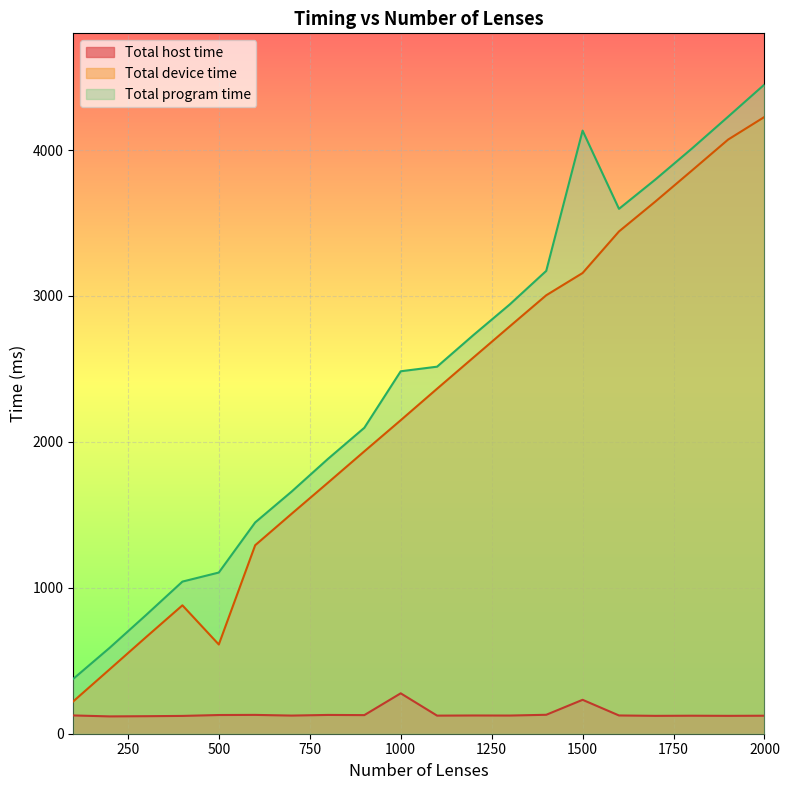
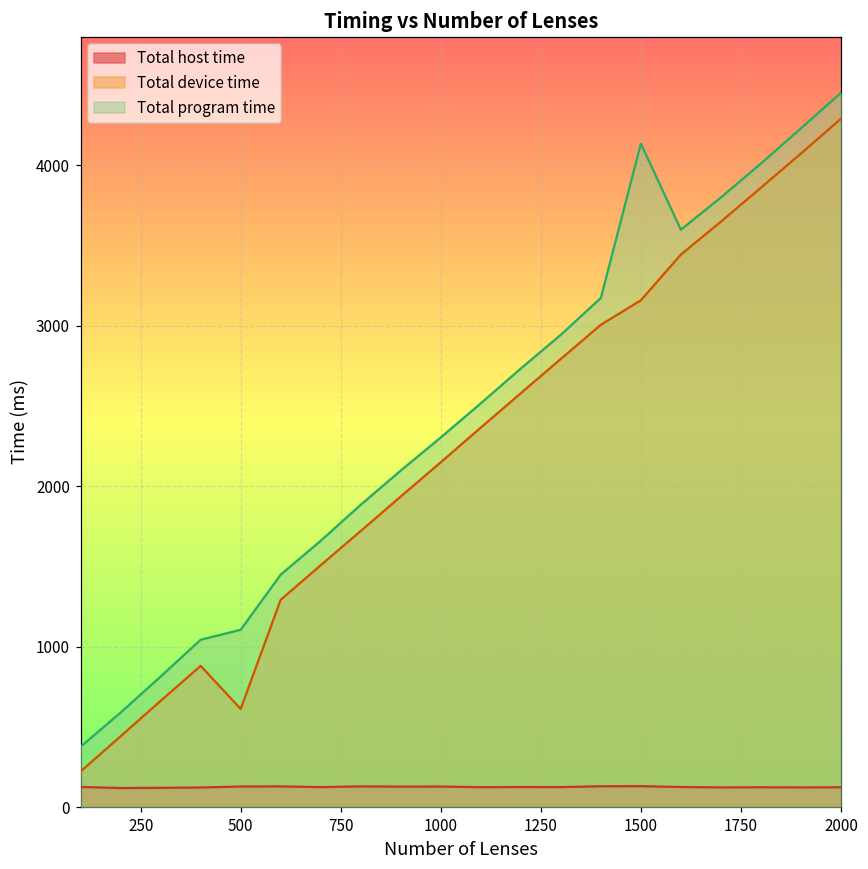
Total host time, 1000: 280 -> 130
Total program time, 1000: 2480 -> 2300
Total host time, 1500: 230 -> 130
Total device time, 2000: 4230 -> 4290
